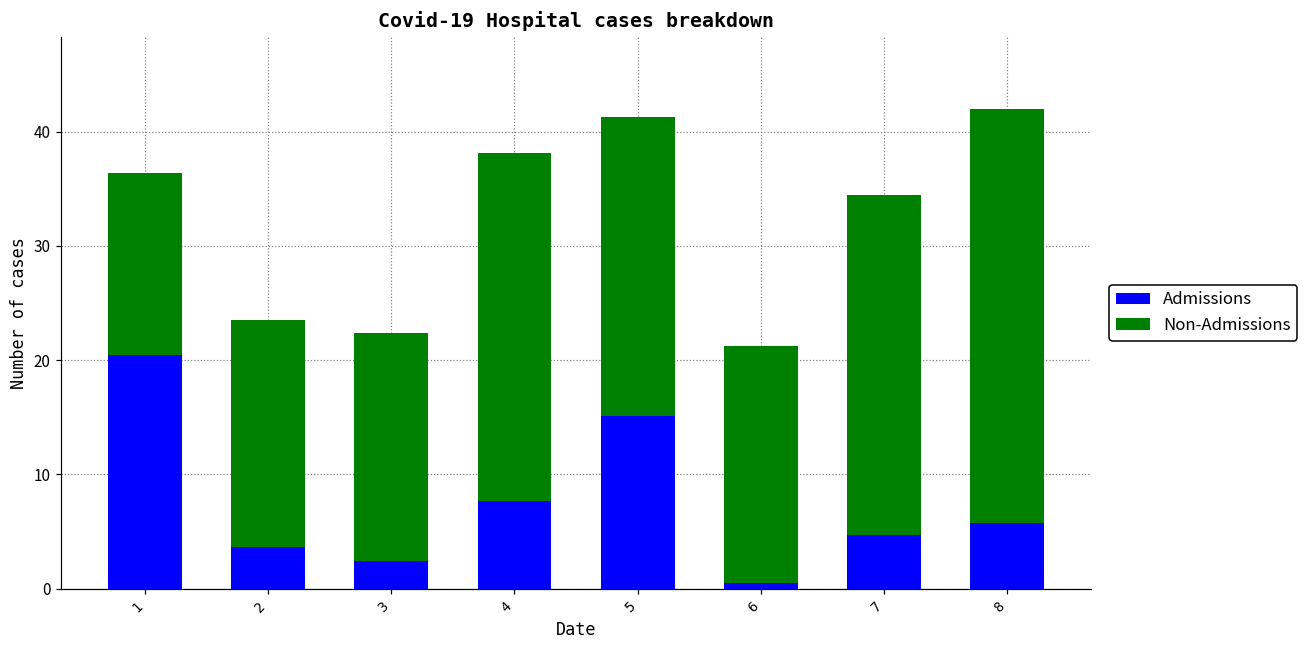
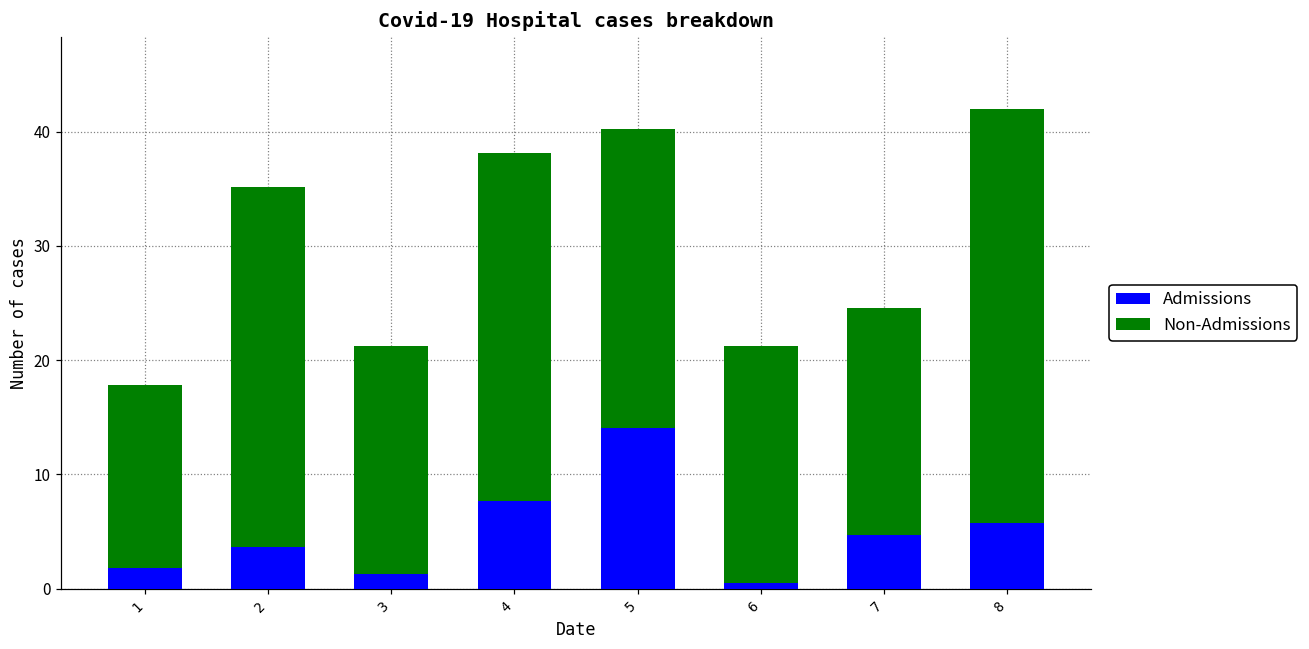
Admissions, 1: 20.4 -> 1.9
Non-Admissions, 2: 19.8 -> 31.5
Admissions, 3: 2.4 -> 1.3
Admissions, 5: 15.1 -> 14.1
Non-Admissions, 7: 29.7 -> 19.9
